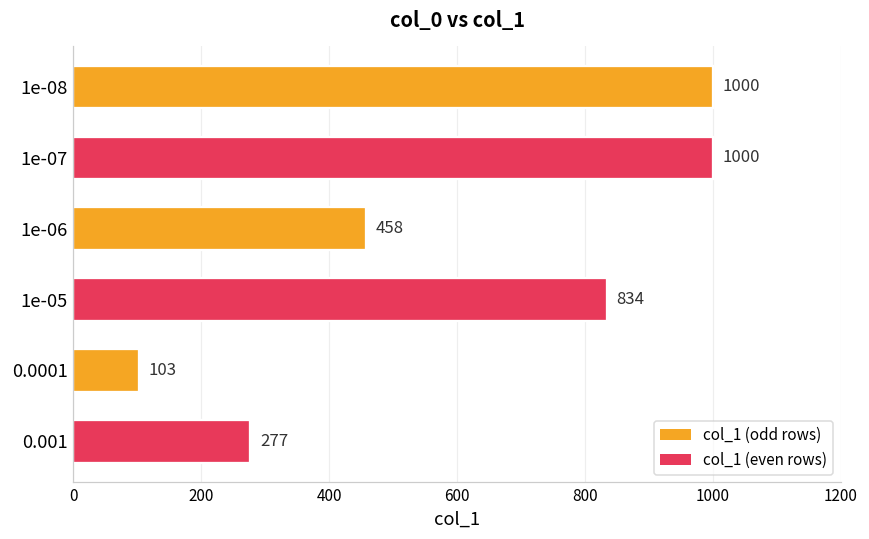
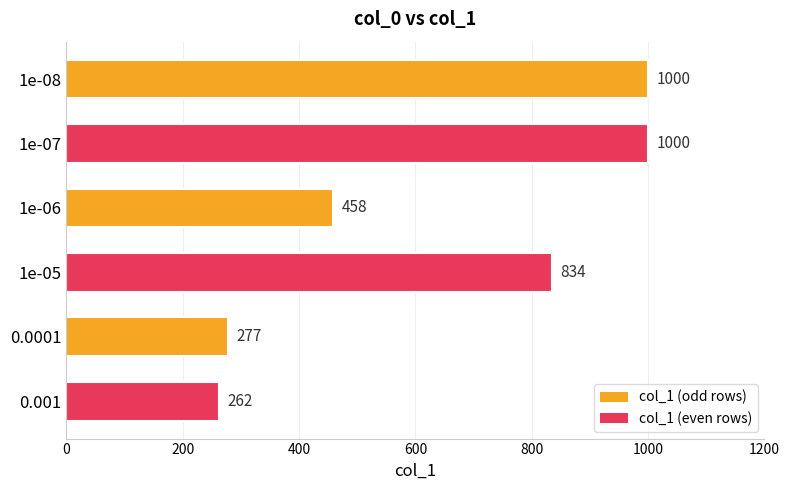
0.0001: 103 -> 277
0.001: 277 -> 262
